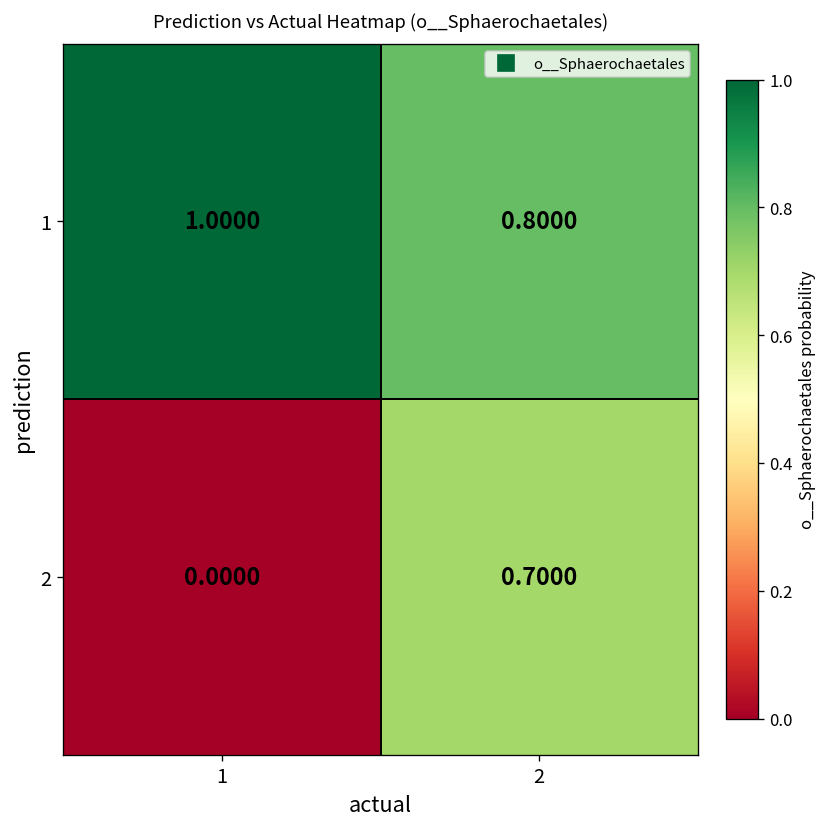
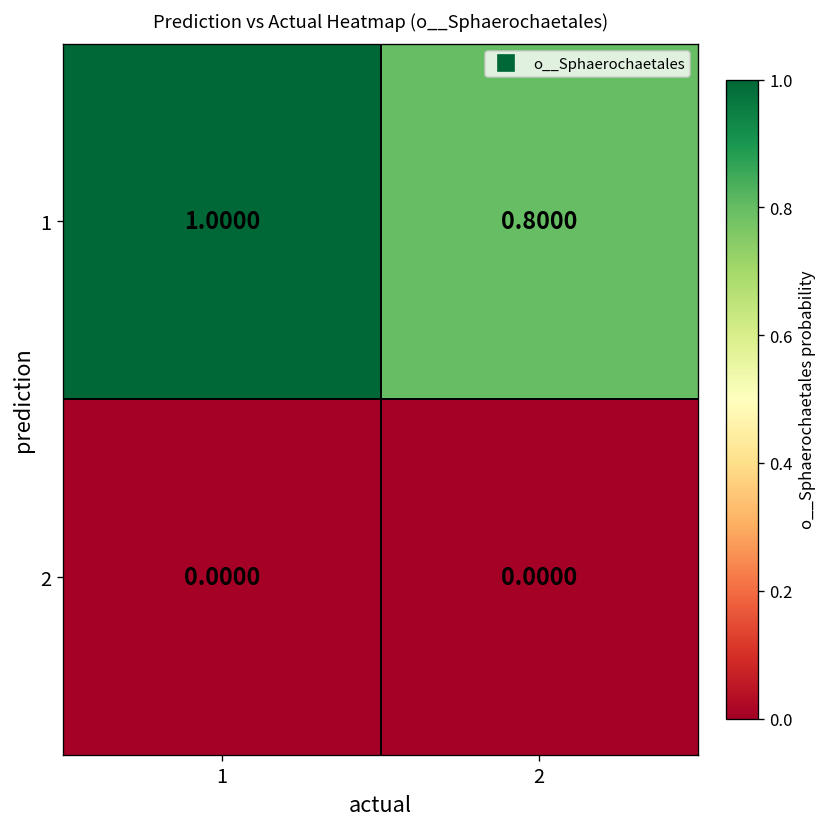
2, 2: 0.7000 -> 0.0000
